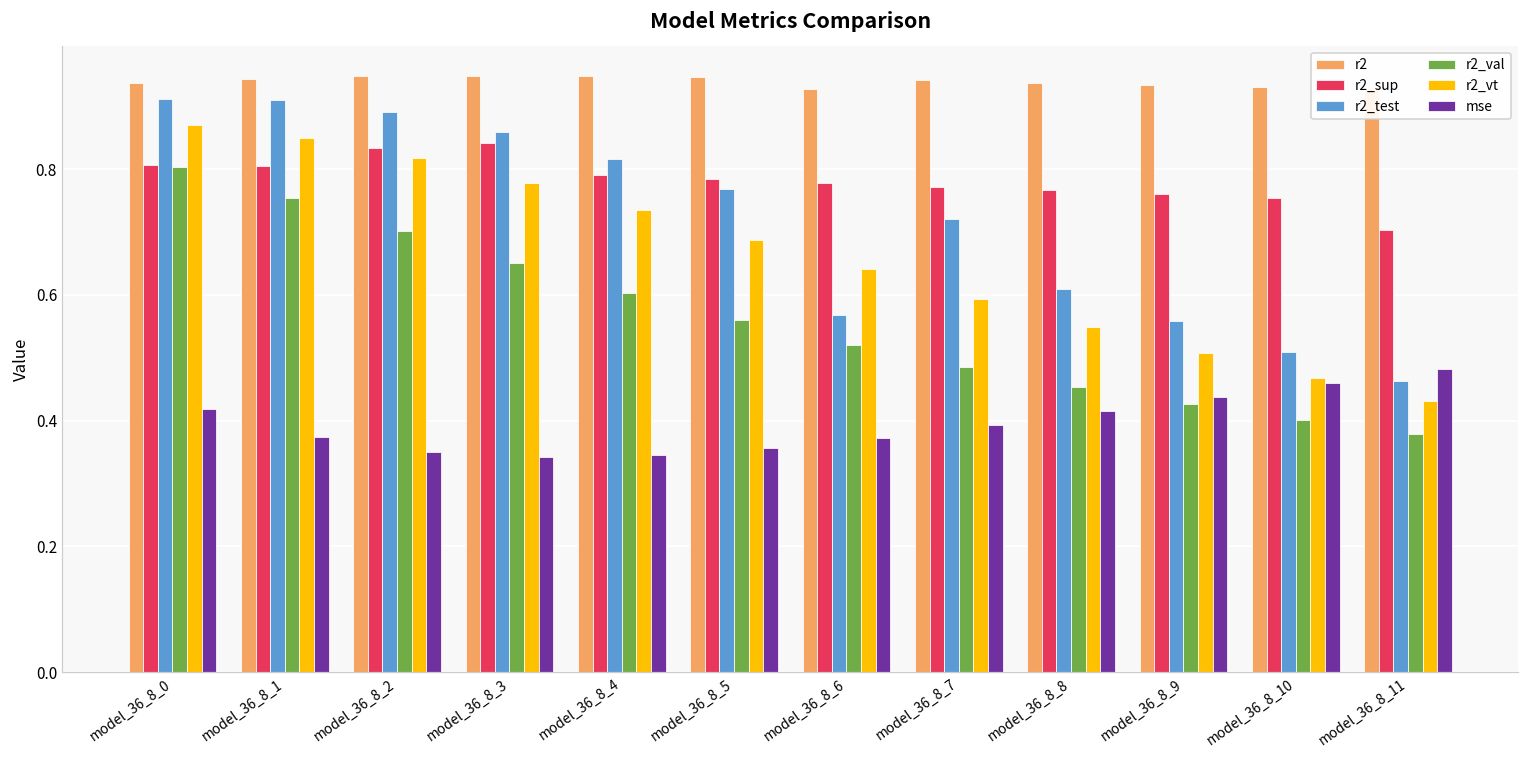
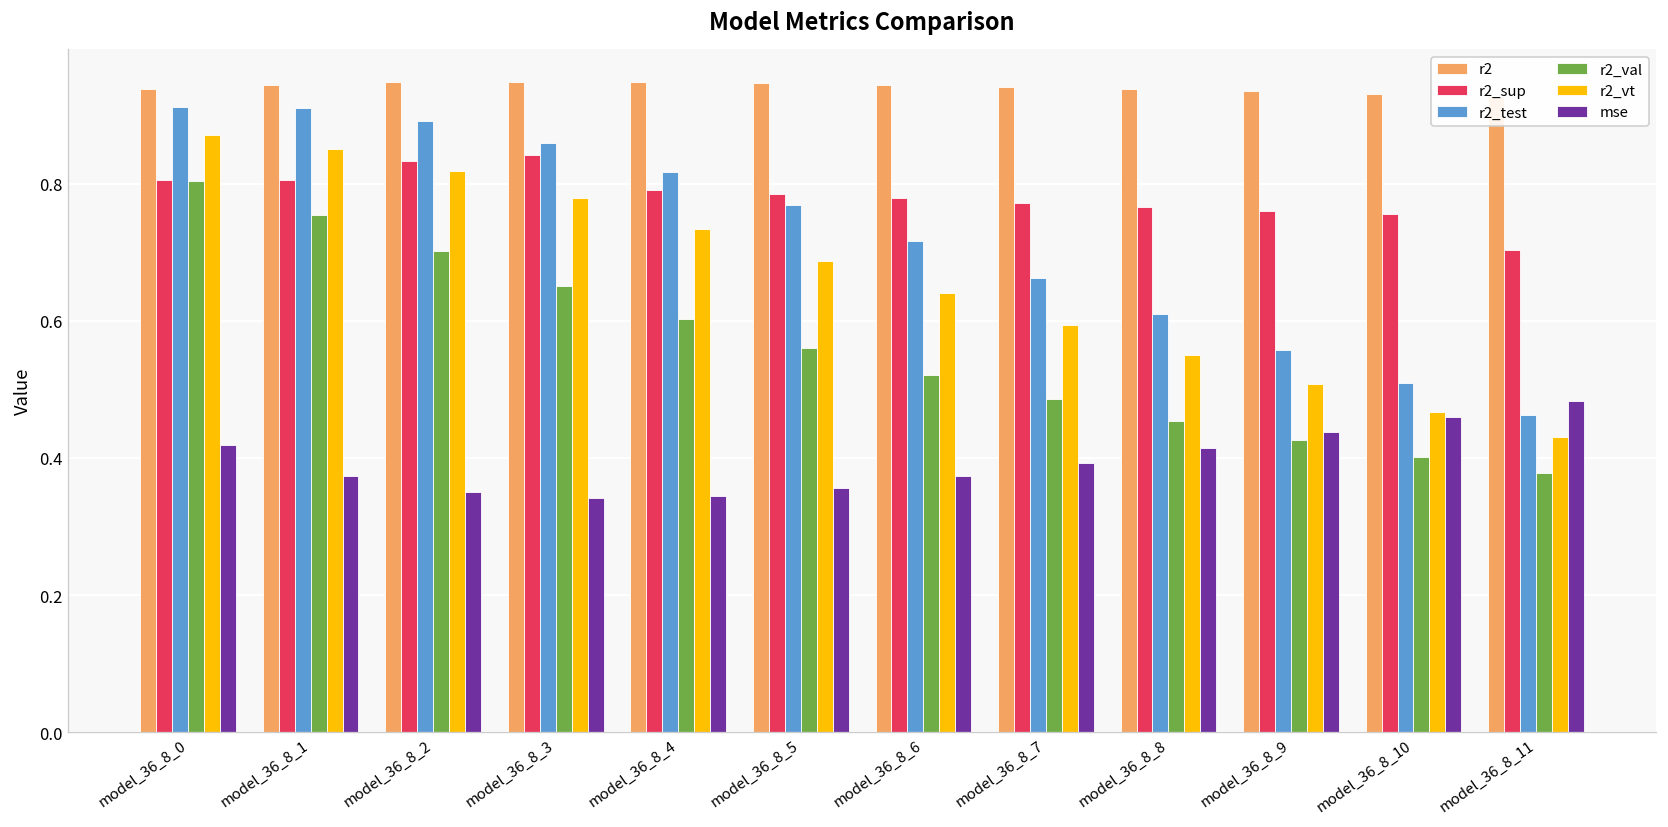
r2, model_36_8_6: 0.93 -> 0.94
r2_test, model_36_8_6: 0.57 -> 0.72
r2_test, model_36_8_7: 0.72 -> 0.66
